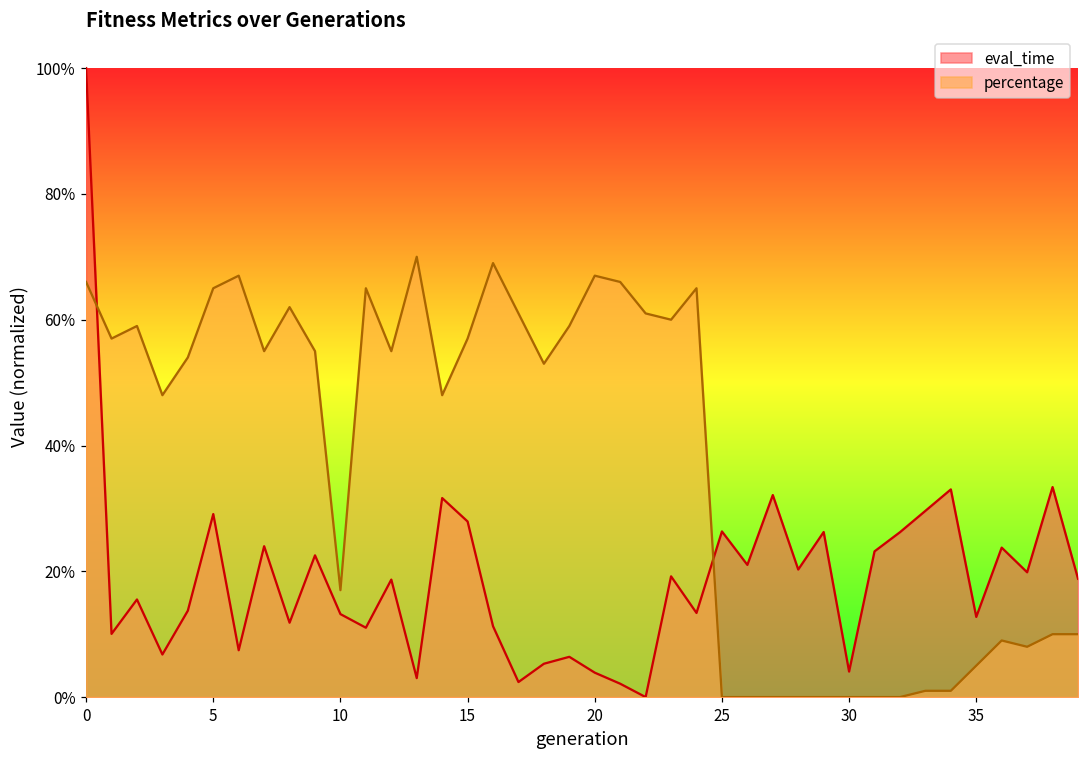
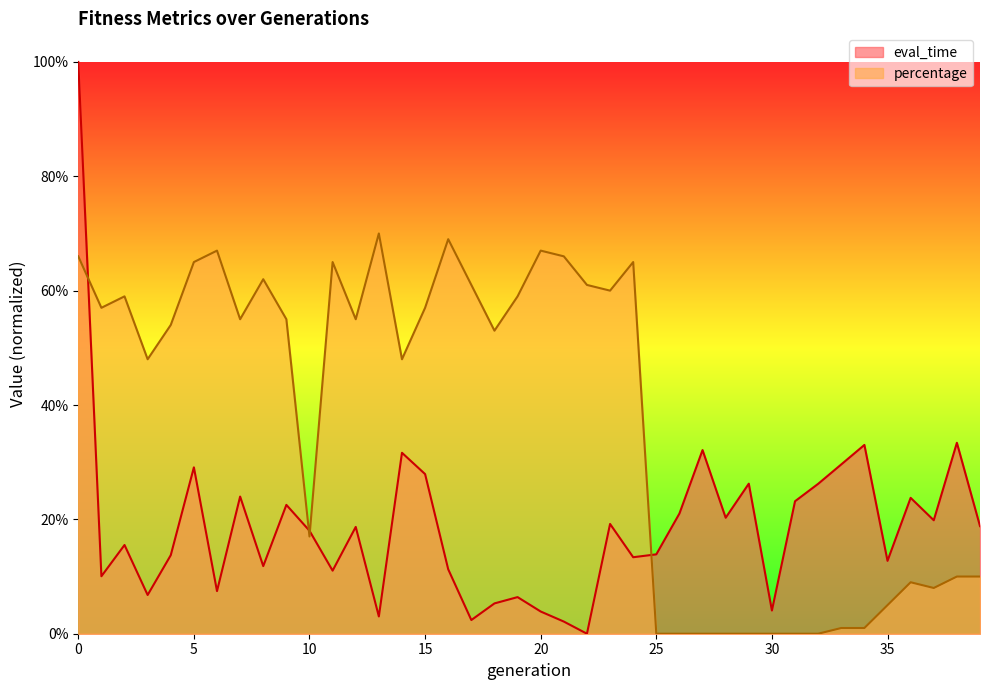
eval_time, 10: 13% -> 18%
eval_time, 25: 26% -> 14%
